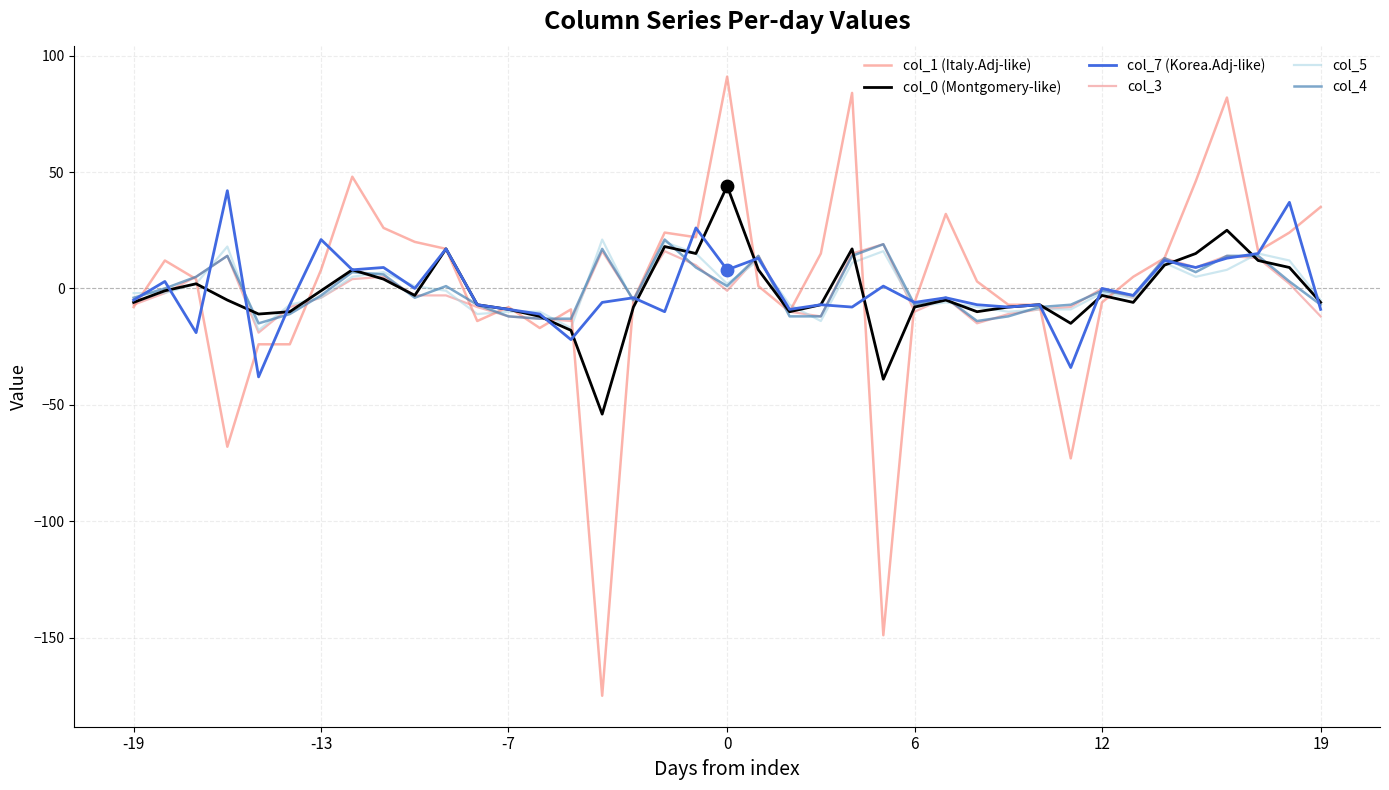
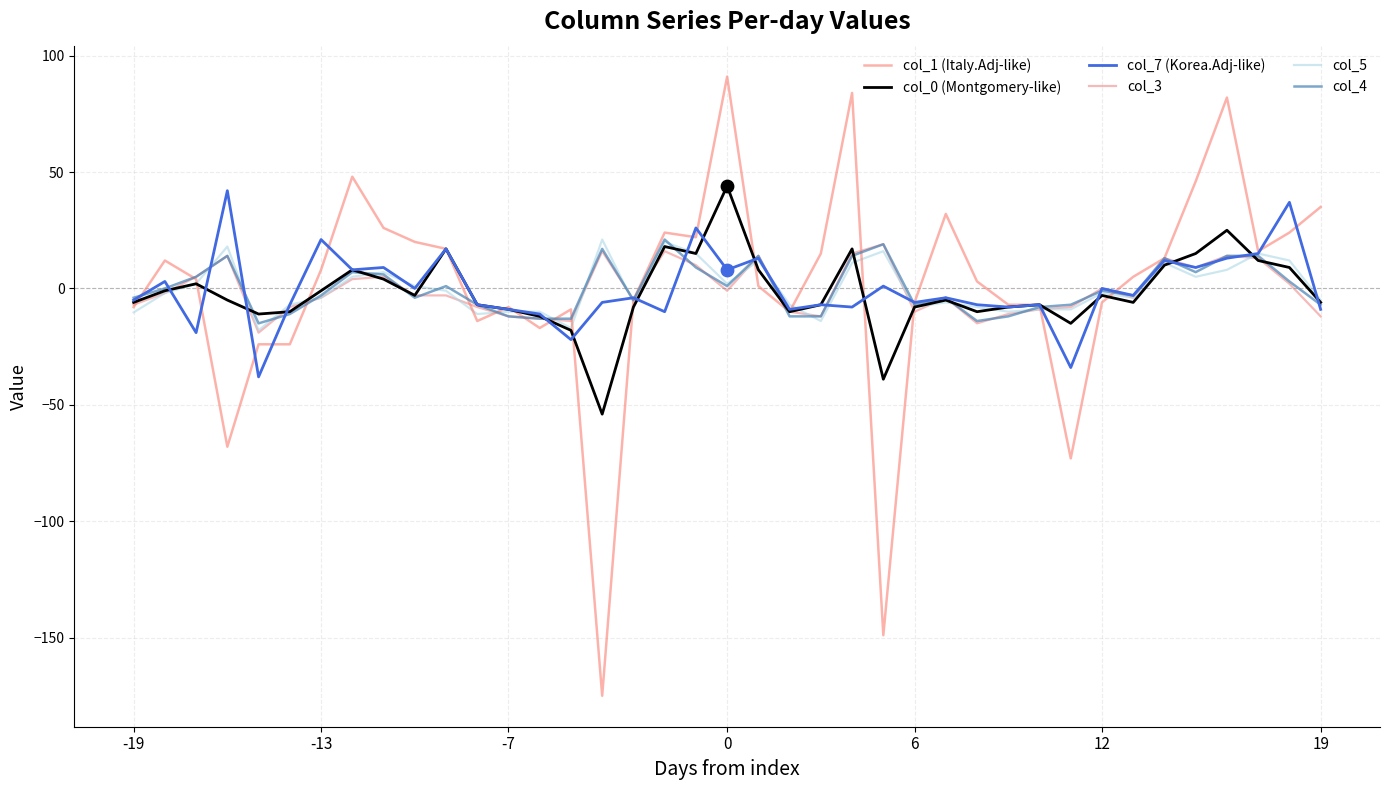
col_5, -19: -2 -> -10
